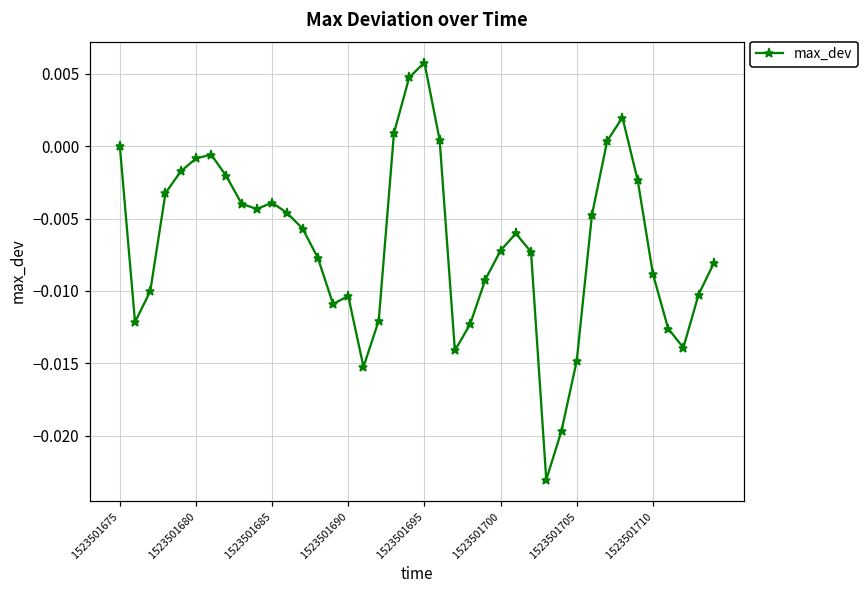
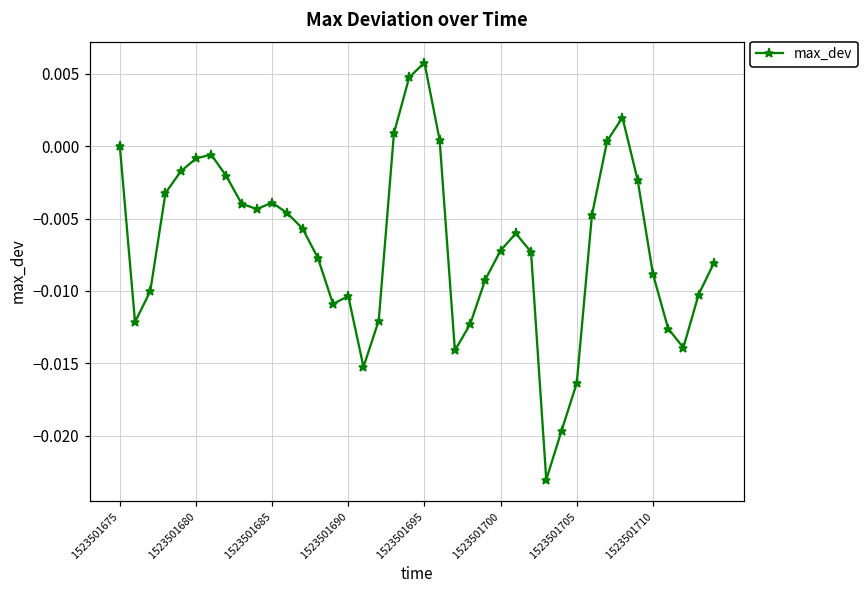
1523501705: -0.0148 -> -0.0164
